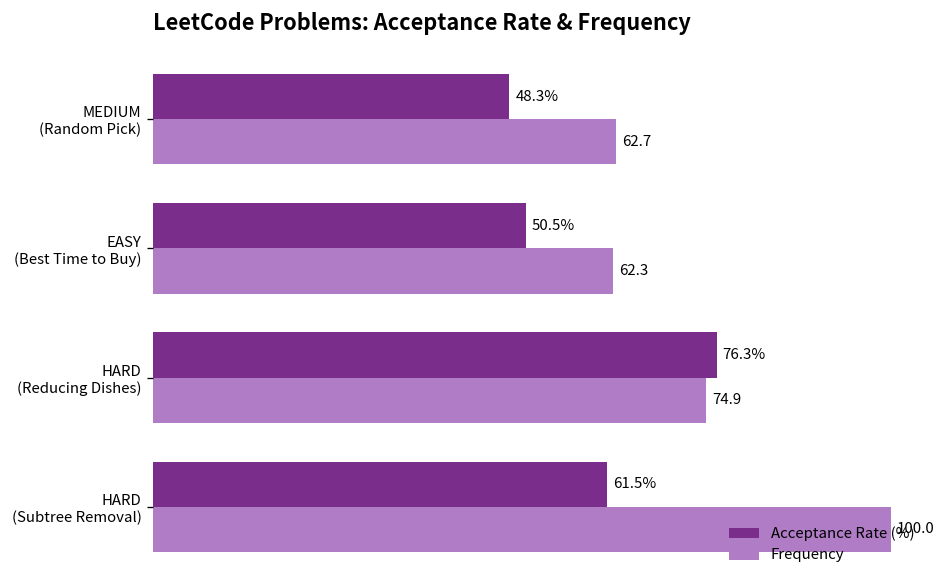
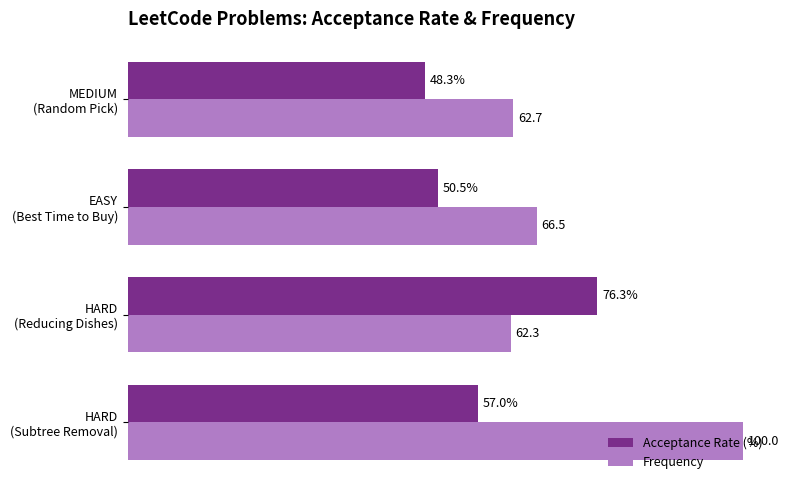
Frequency, EASY (Best Time to Buy): 62.3 -> 66.5
Frequency, HARD (Reducing Dishes): 74.9 -> 62.3
Acceptance Rate (%), HARD (Subtree Removal): 61.5% -> 57.0%
